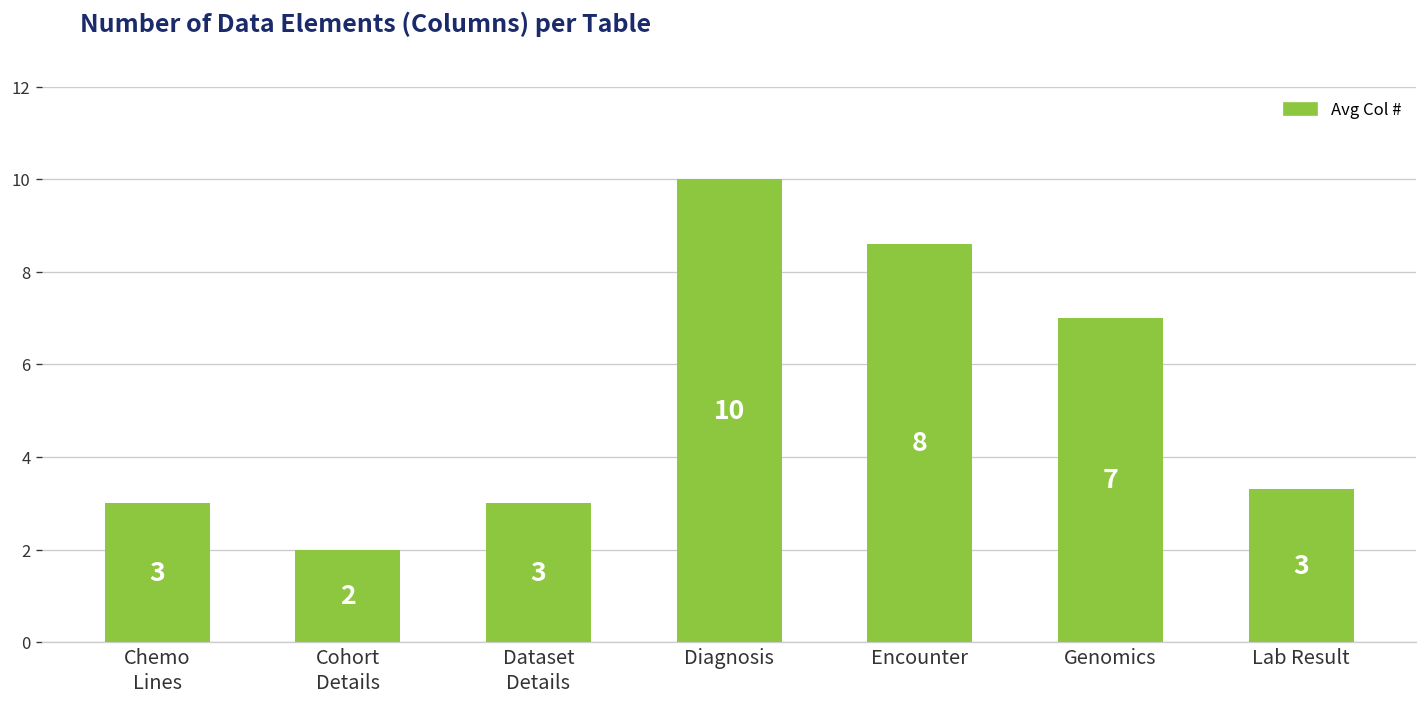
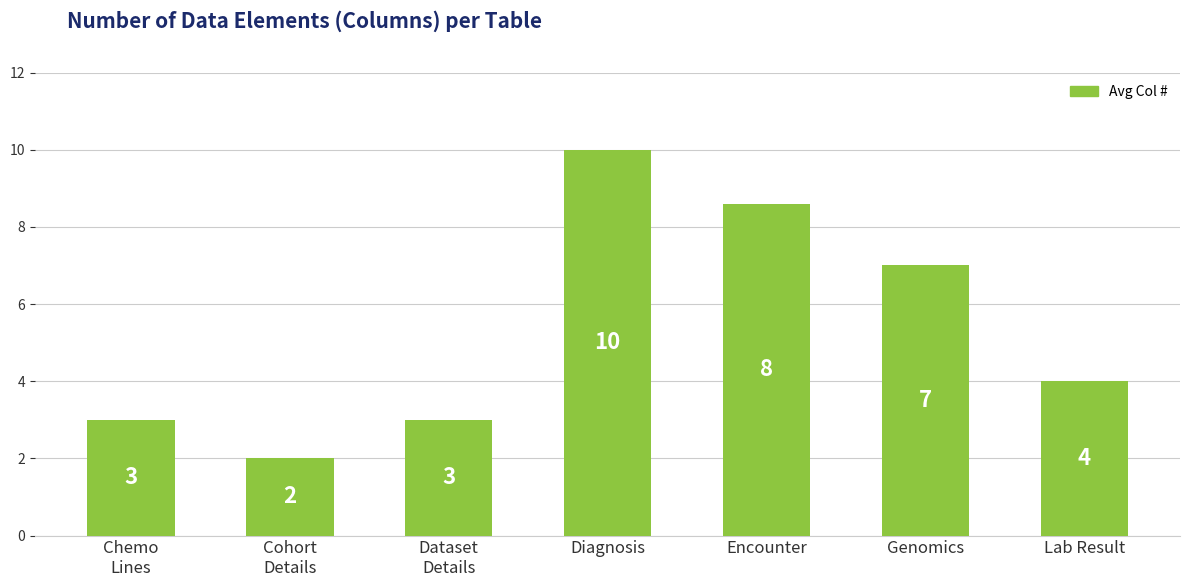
Lab Result: 3 -> 4
